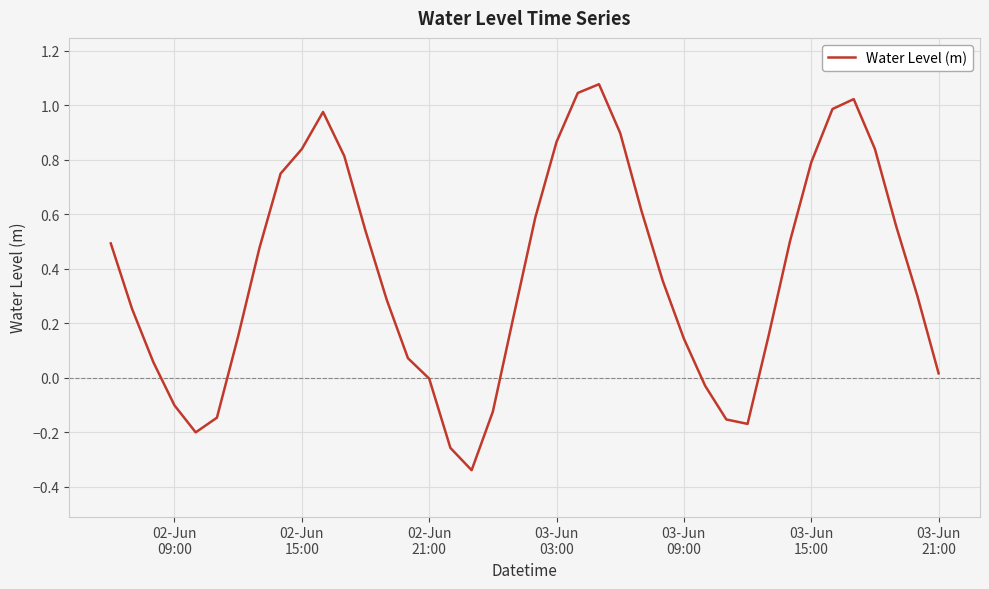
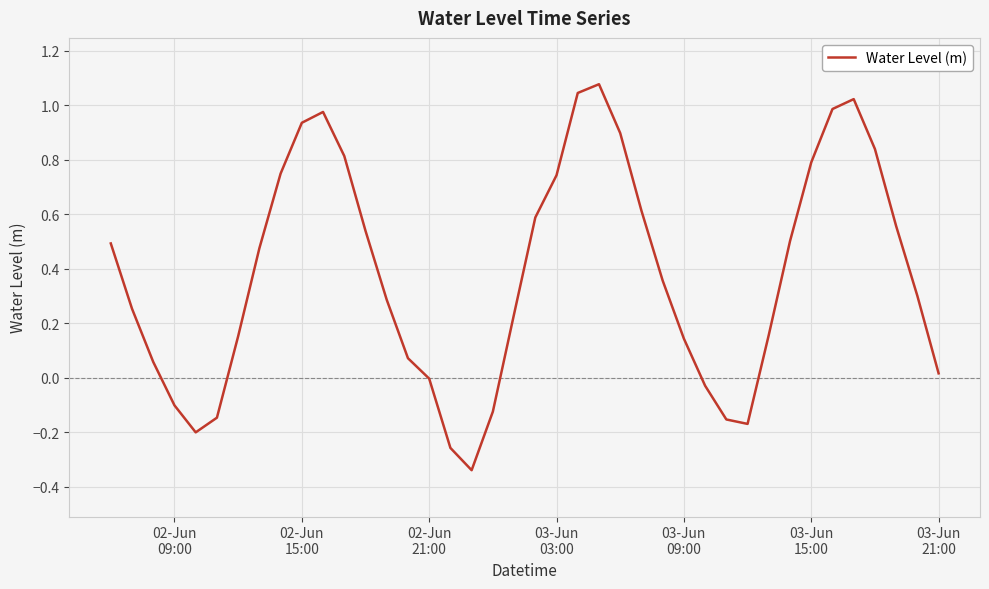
02-Jun 15:00: 0.84 -> 0.94
03-Jun 03:00: 0.87 -> 0.74
